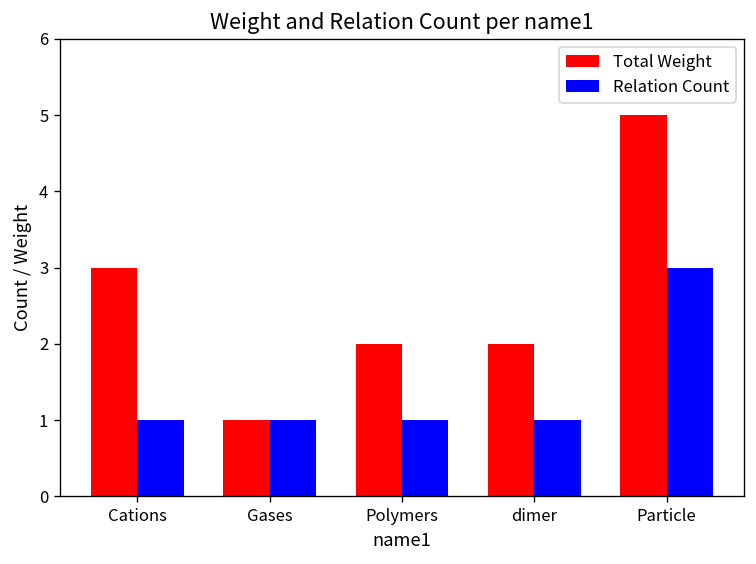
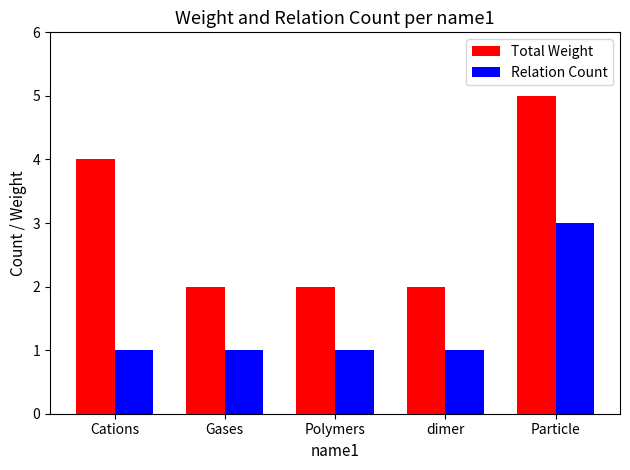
Total Weight, Cations: 3 -> 4
Total Weight, Gases: 1 -> 2
